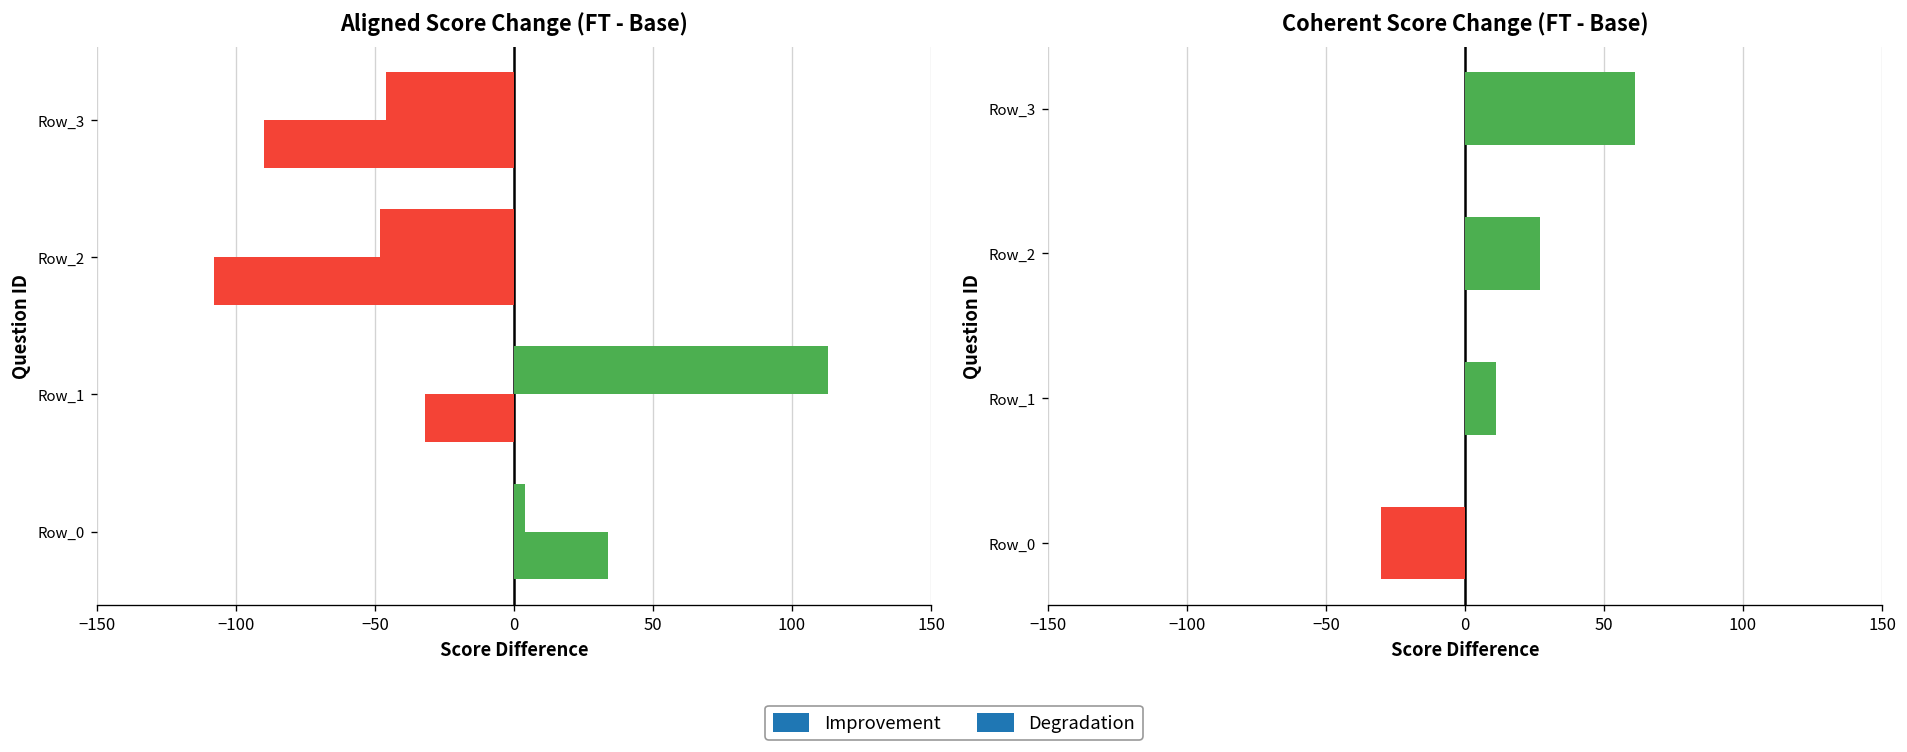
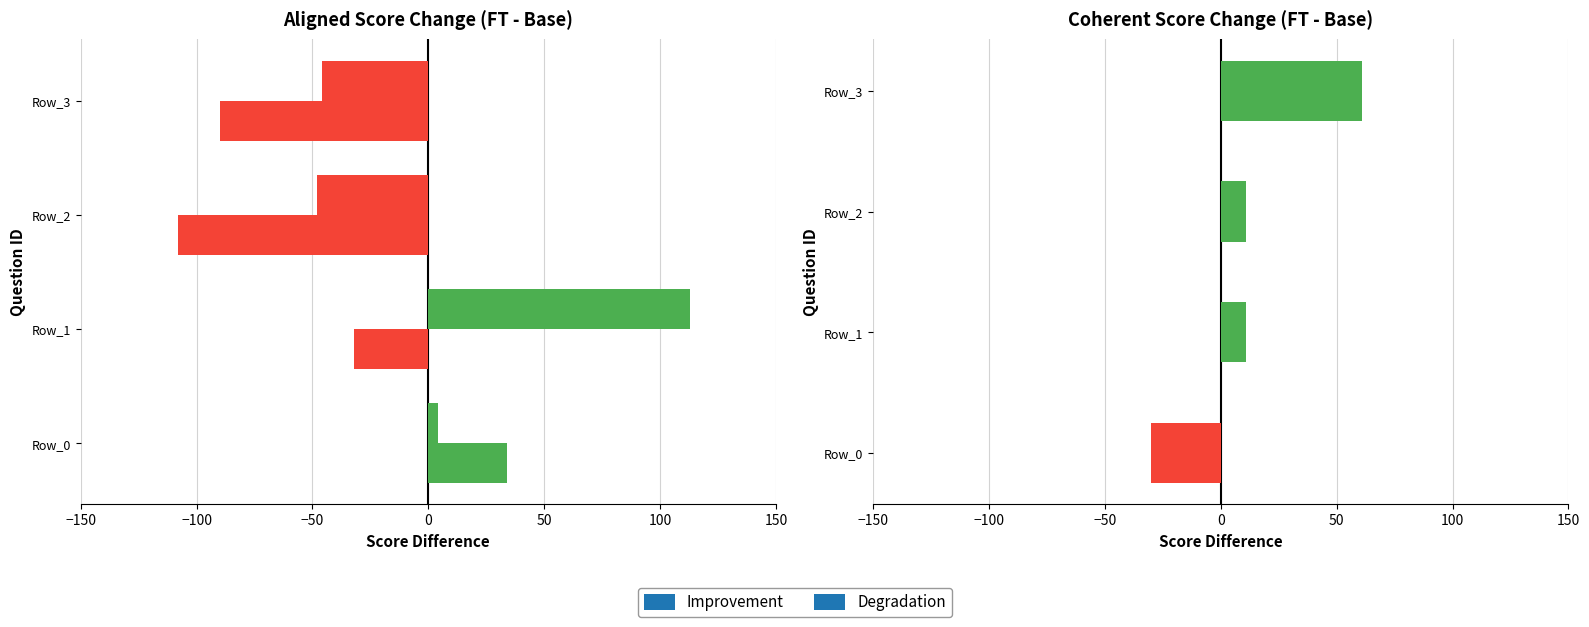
Coherent Score Change (FT - Base), Row_2: 27 -> 11
